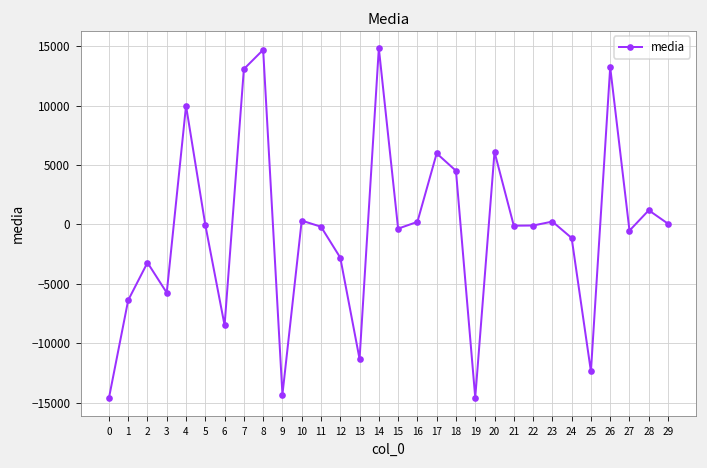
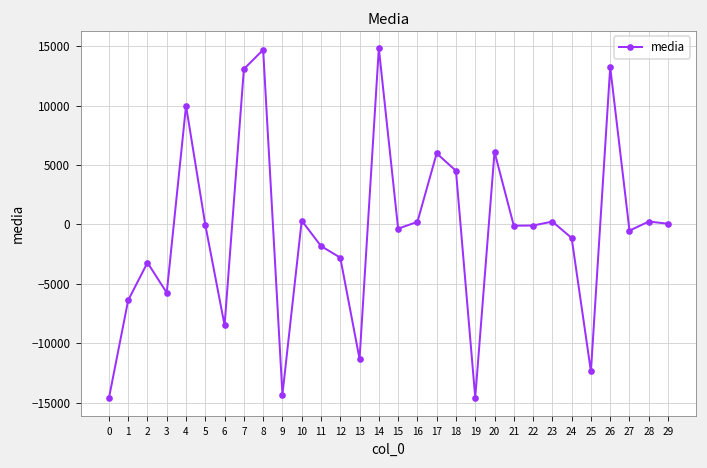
11: 0 -> -2000
28: 1000 -> 0
